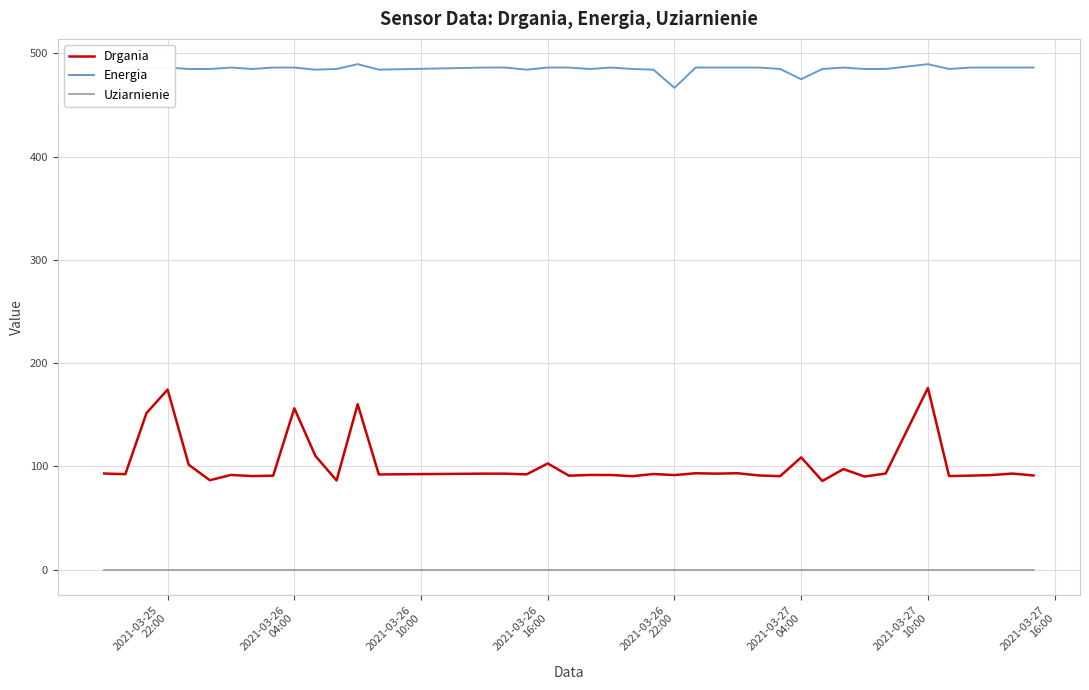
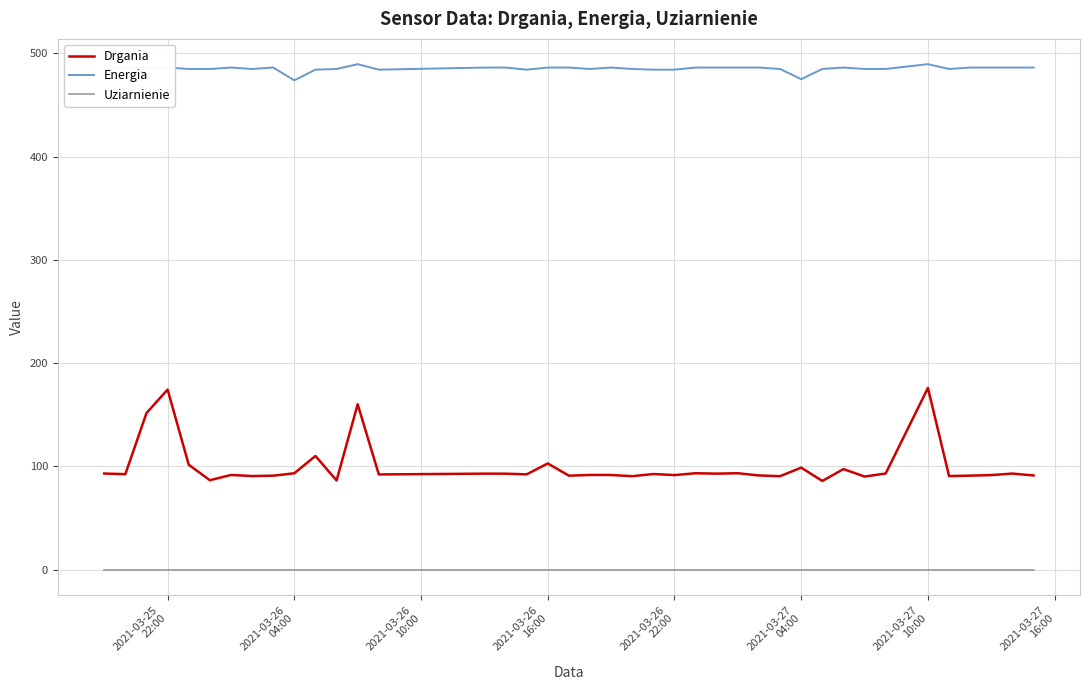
Drgania, 2021-03-26 04:00: 156 -> 93
Energia, 2021-03-26 04:00: 486 -> 474
Energia, 2021-03-26 22:00: 466 -> 484
Drgania, 2021-03-27 04:00: 109 -> 99
